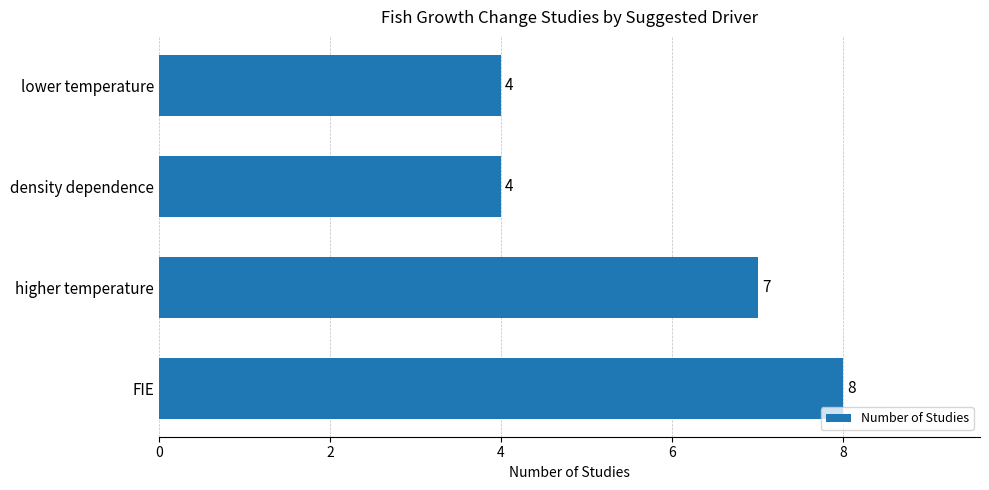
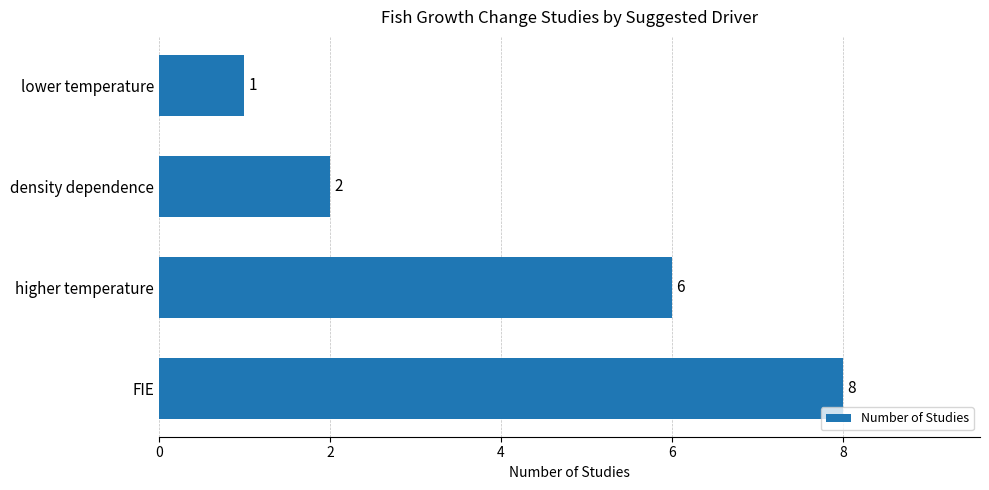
lower temperature: 4 -> 1
density dependence: 4 -> 2
higher temperature: 7 -> 6
